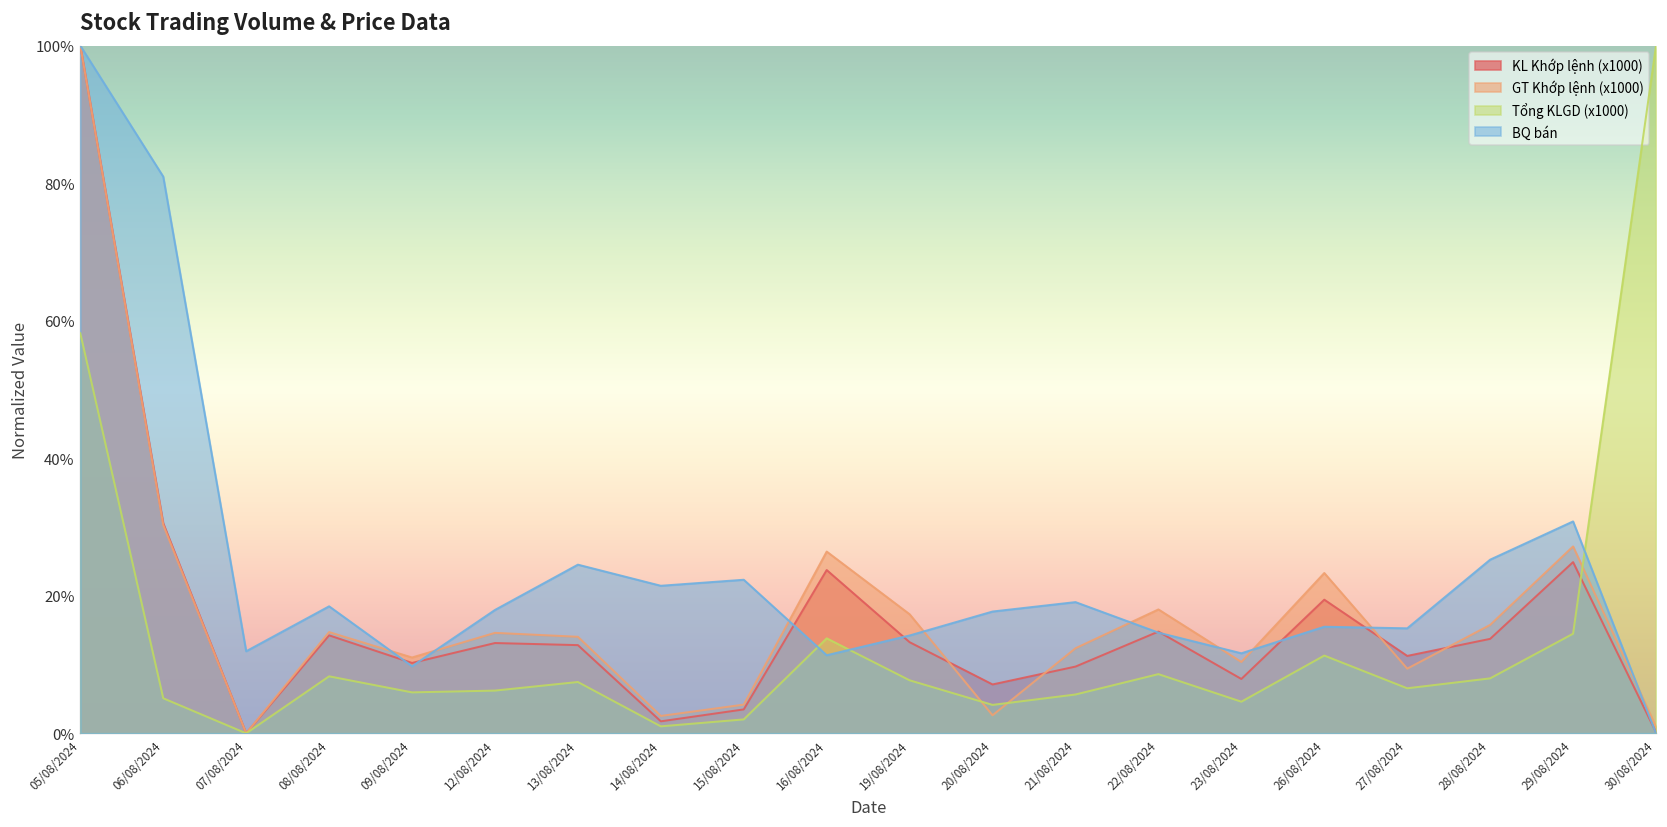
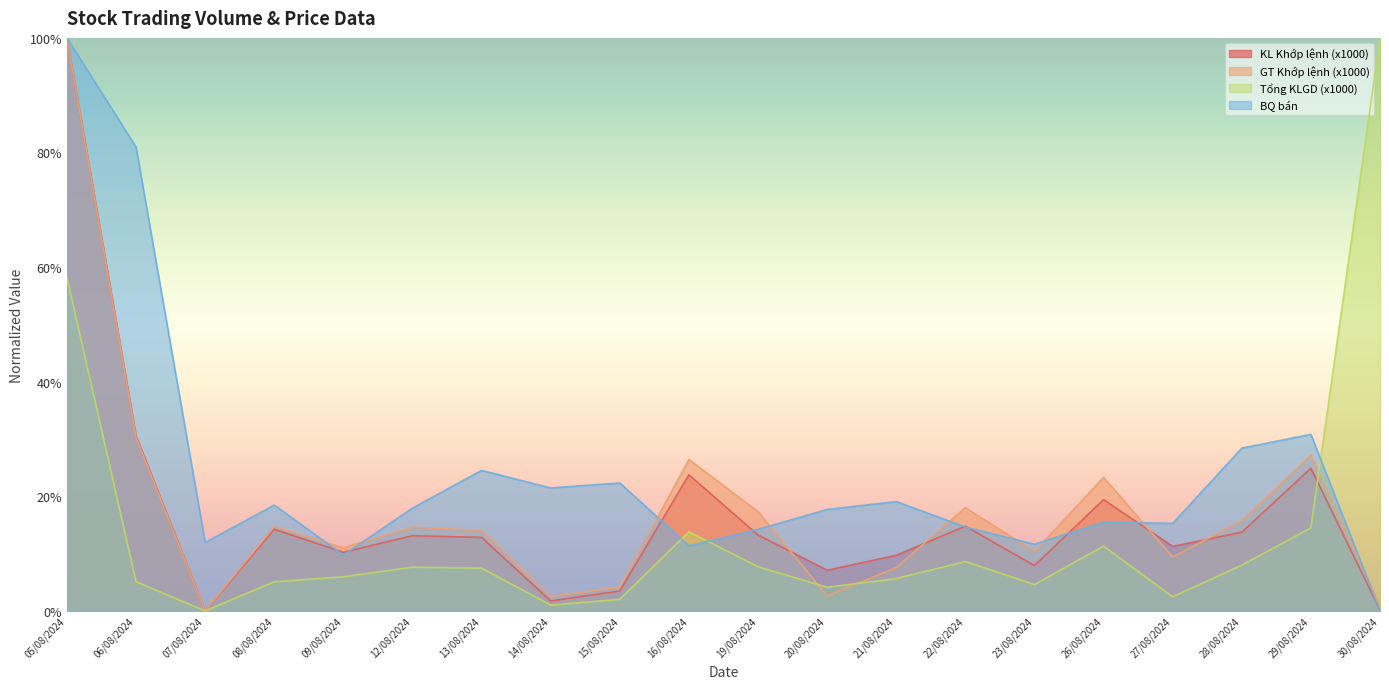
Tổng KLGD (x1000), 08/08/2024: 8% -> 5%
Tổng KLGD (x1000), 12/08/2024: 6% -> 8%
GT Khớp lệnh (x1000), 21/08/2024: 12% -> 8%
Tổng KLGD (x1000), 27/08/2024: 7% -> 2%
BQ bán, 28/08/2024: 25% -> 28%
